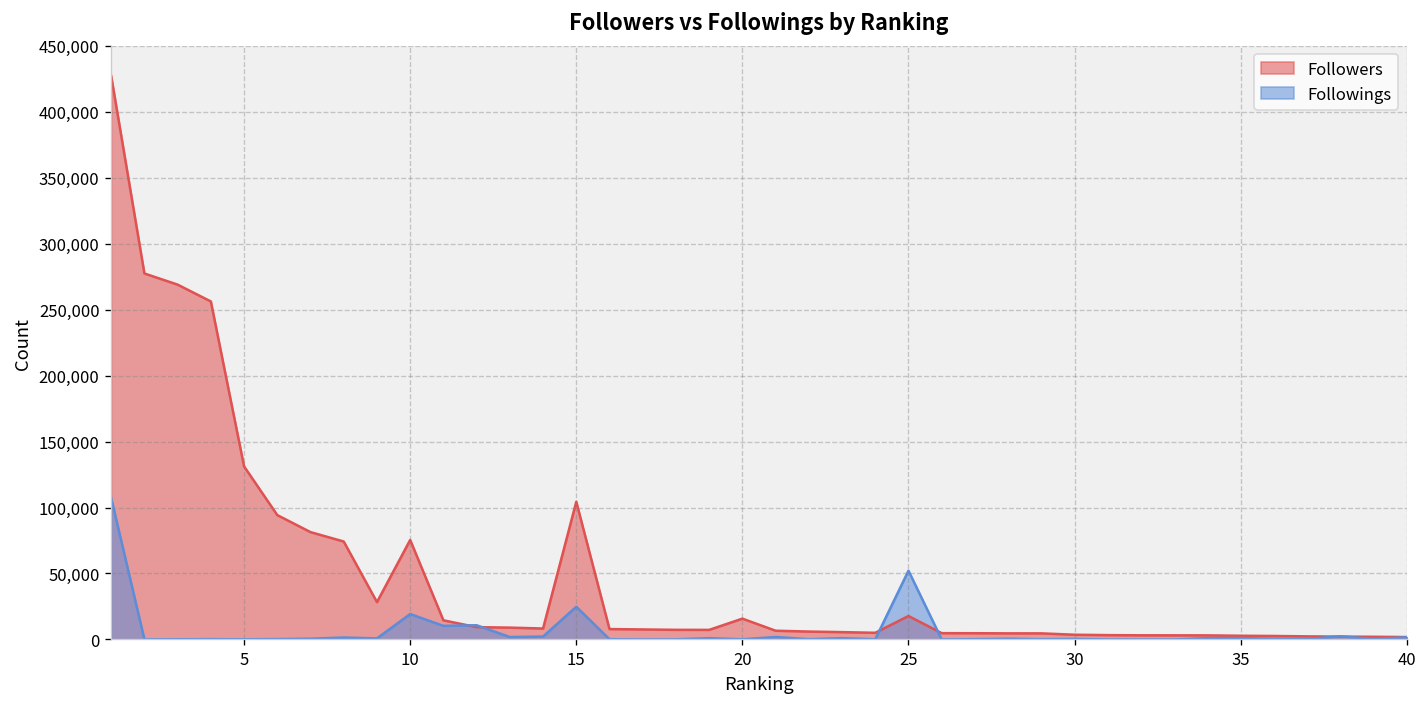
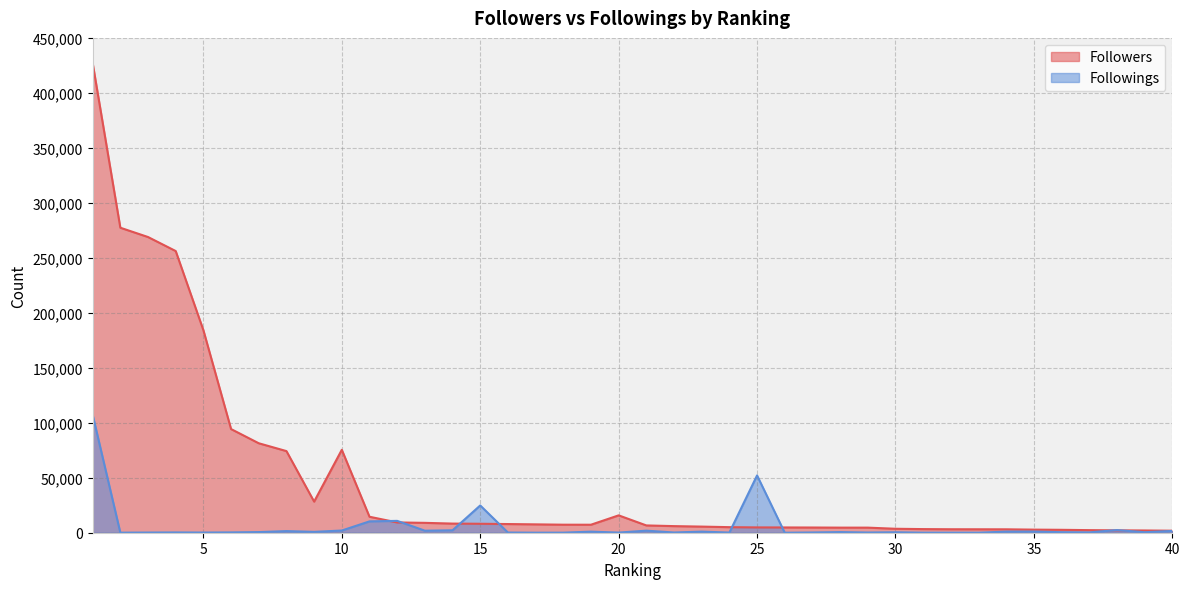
Followers, 5: 131,000 -> 184,000
Followings, 10: 19,000 -> 2,000
Followers, 15: 104,000 -> 8,000
Followers, 25: 18,000 -> 5,000
